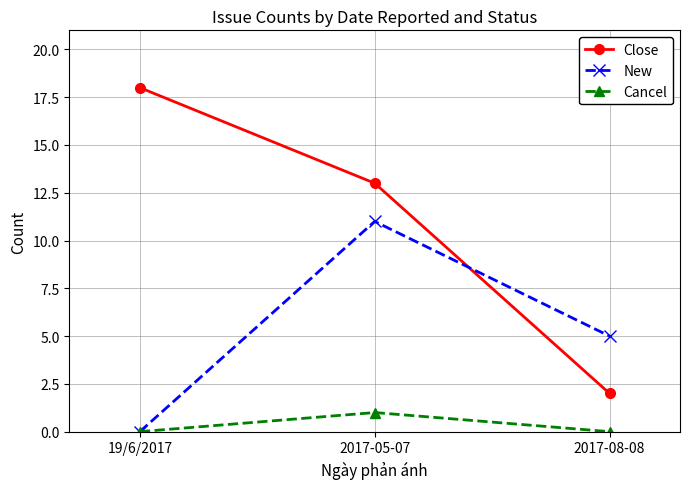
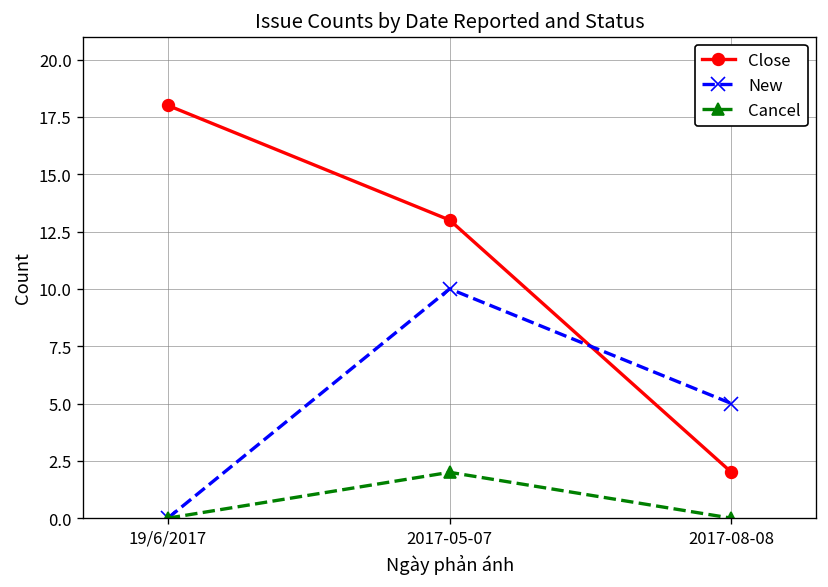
New, 2017-05-07: 11 -> 10
Cancel, 2017-05-07: 1 -> 2
